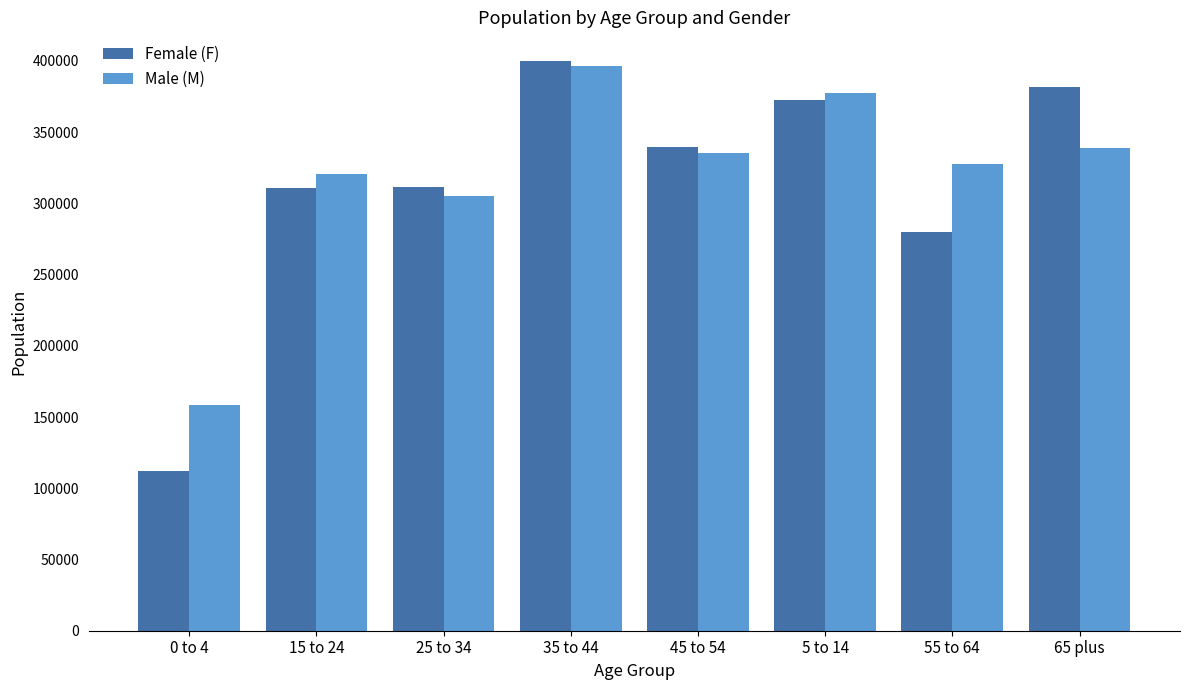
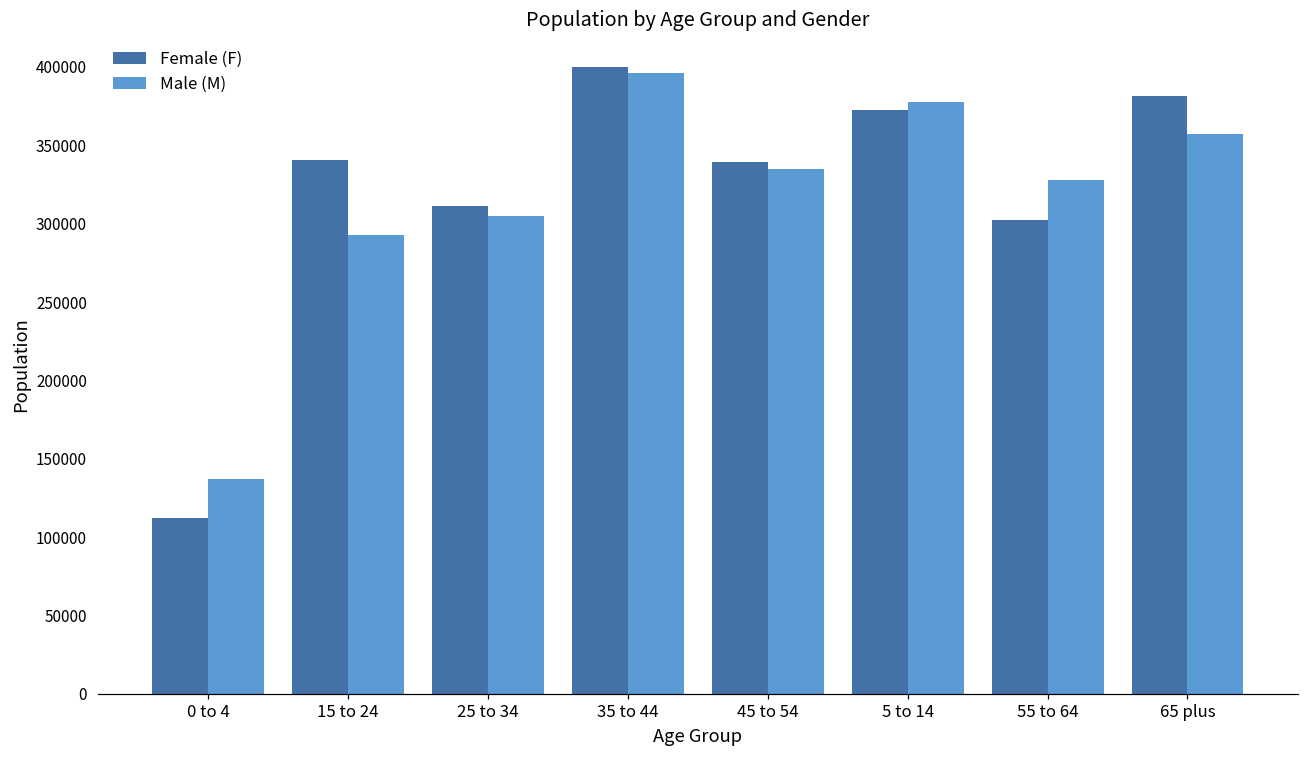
Male (M), 0 to 4: 158000 -> 137000
Female (F), 15 to 24: 310000 -> 341000
Male (M), 15 to 24: 321000 -> 293000
Female (F), 55 to 64: 280000 -> 302000
Male (M), 65 plus: 339000 -> 358000
